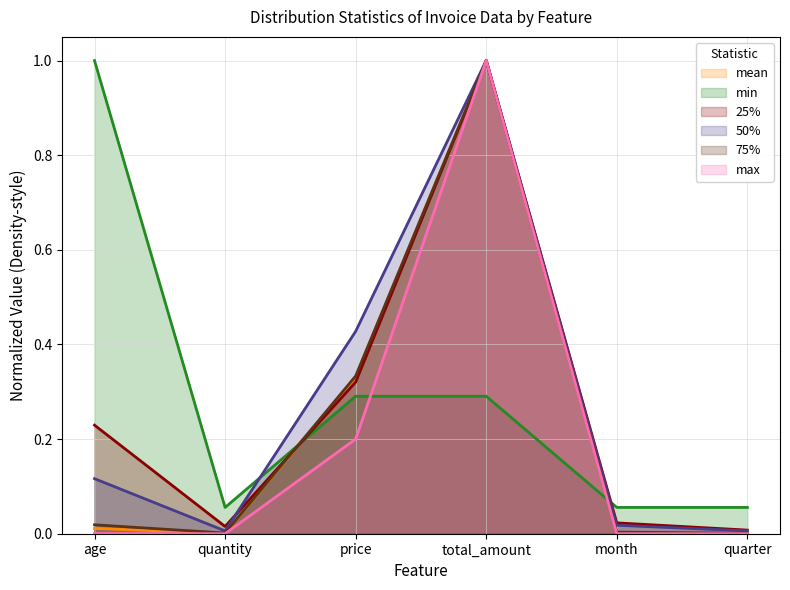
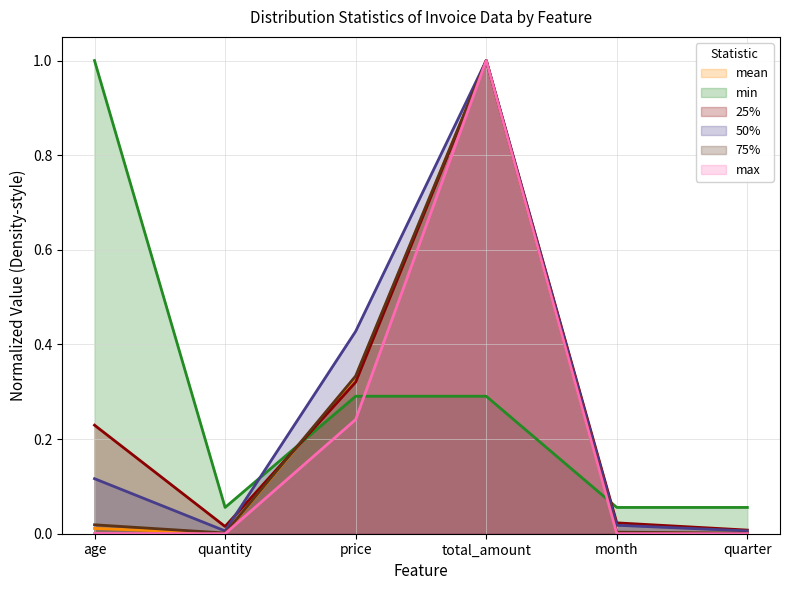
max, price: 0.20 -> 0.24
